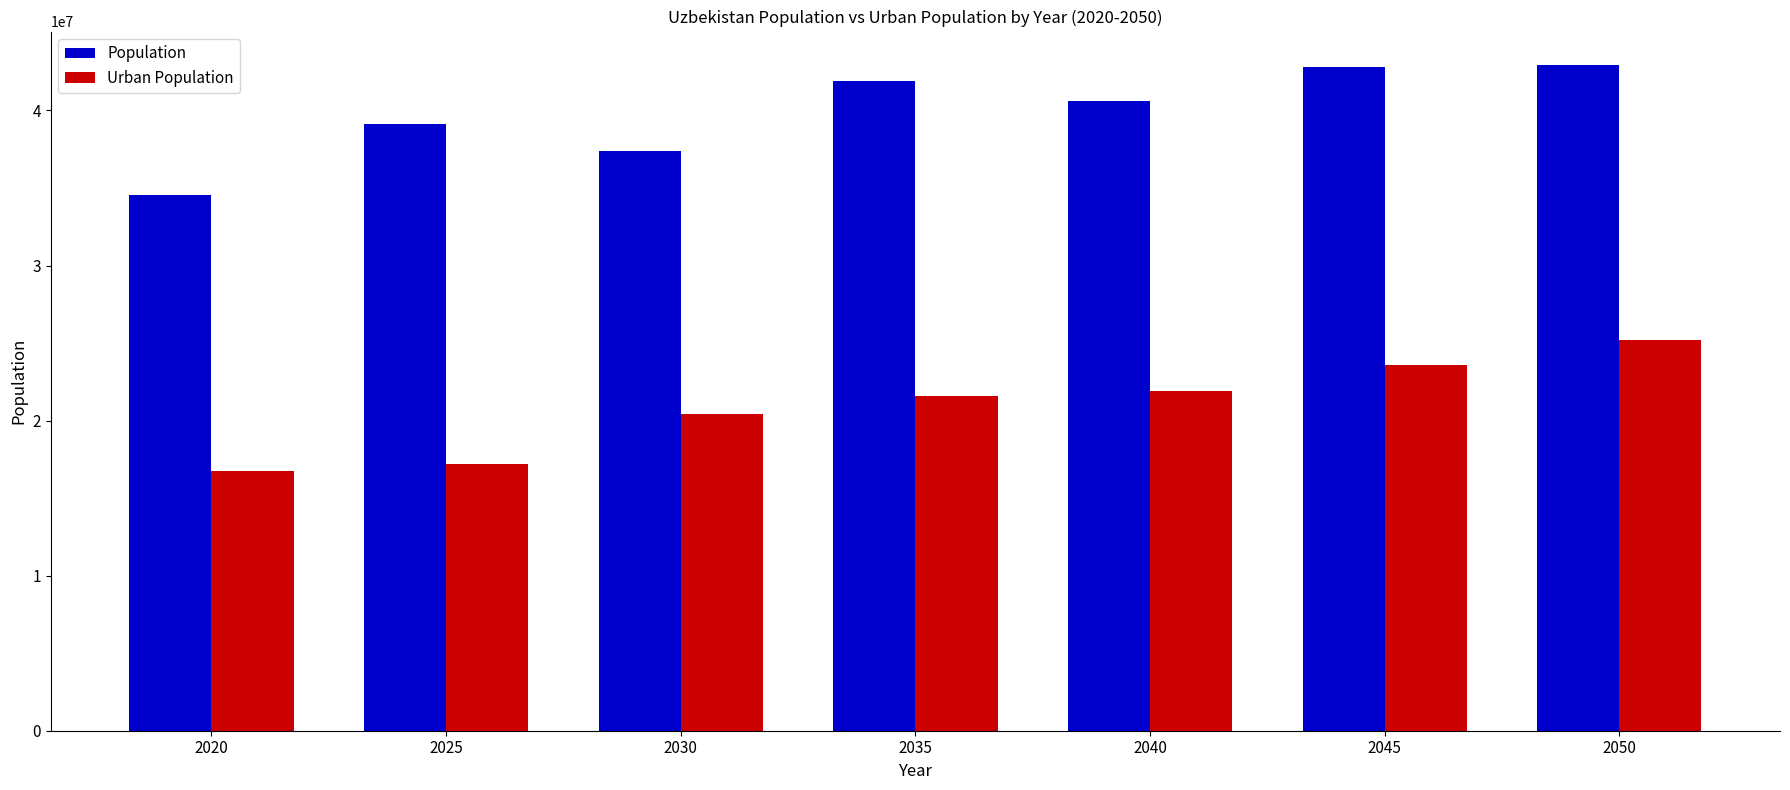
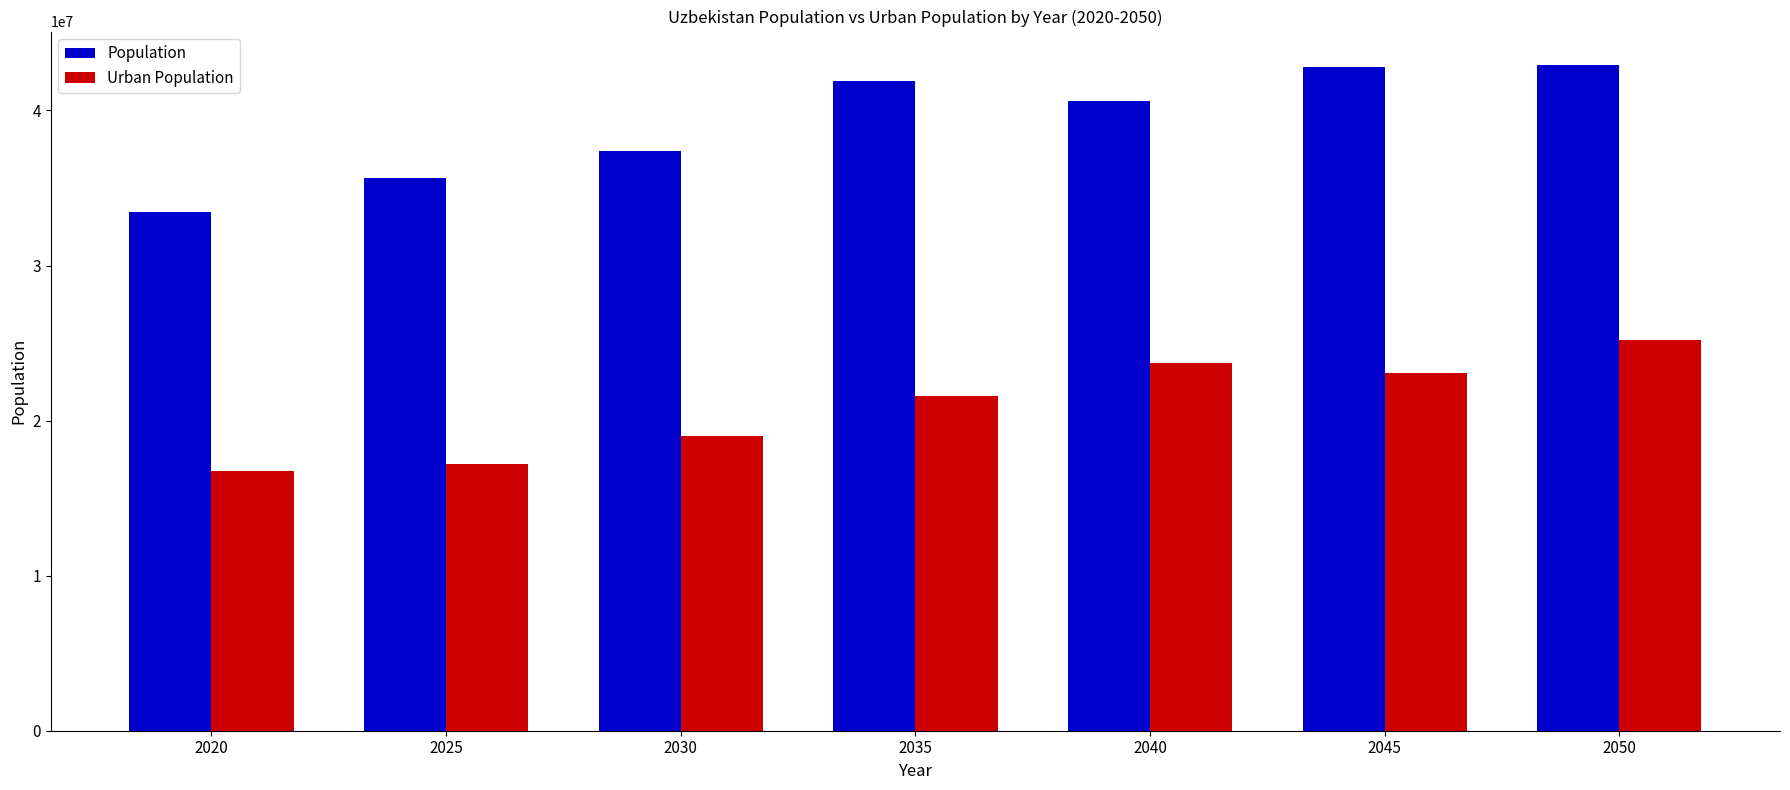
Population, 2020: 34500000 -> 33500000
Population, 2025: 39100000 -> 35600000
Urban Population, 2030: 20400000 -> 19000000
Urban Population, 2040: 21900000 -> 23700000
Urban Population, 2045: 23600000 -> 23000000
